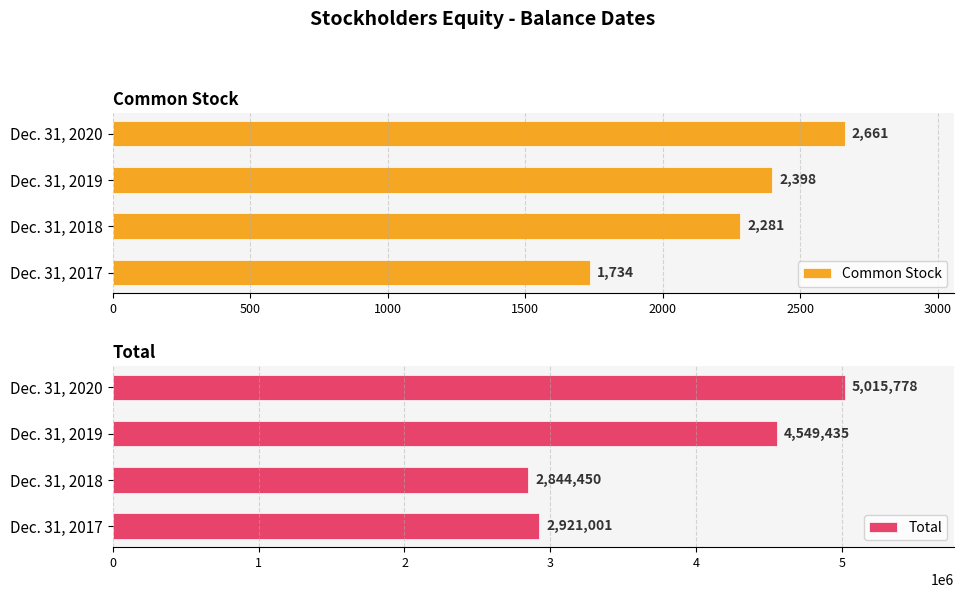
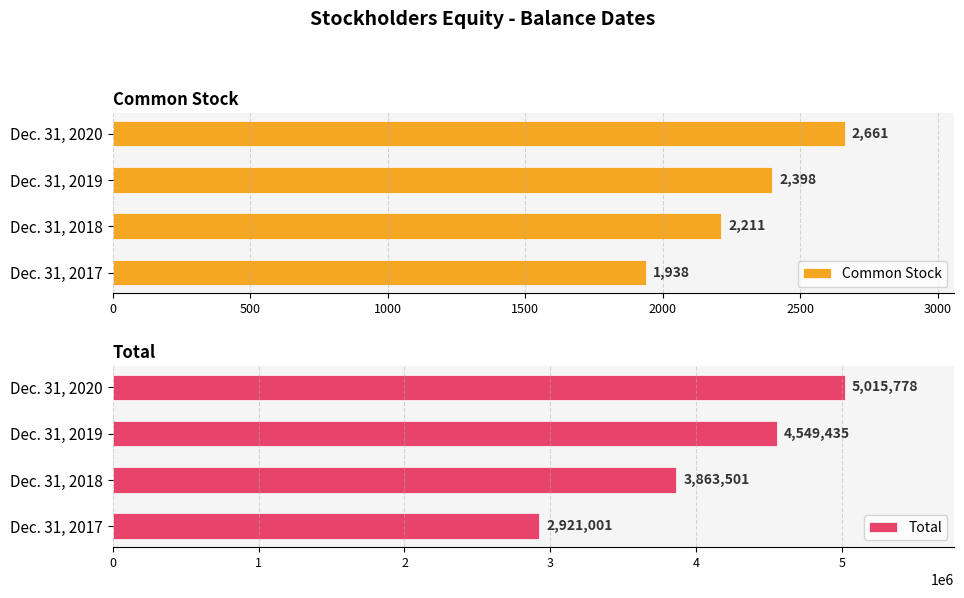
Common Stock, Dec. 31, 2018: 2,281 -> 2,211
Common Stock, Dec. 31, 2017: 1,734 -> 1,938
Total, Dec. 31, 2018: 2,844,450 -> 3,863,501
